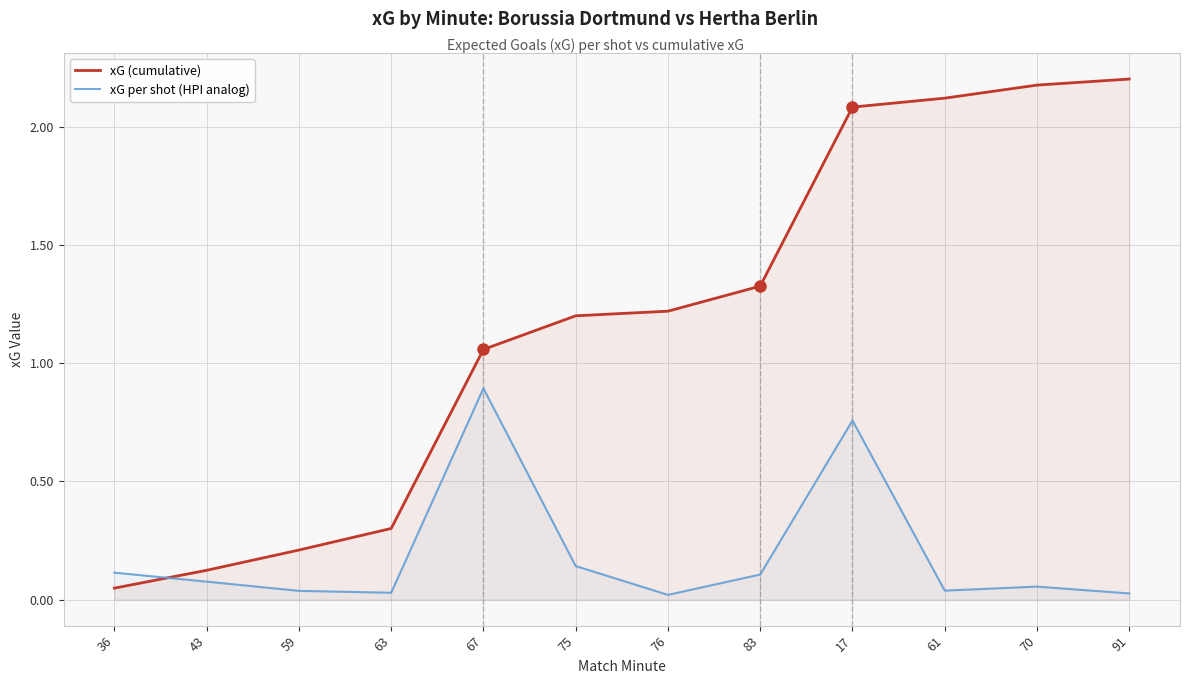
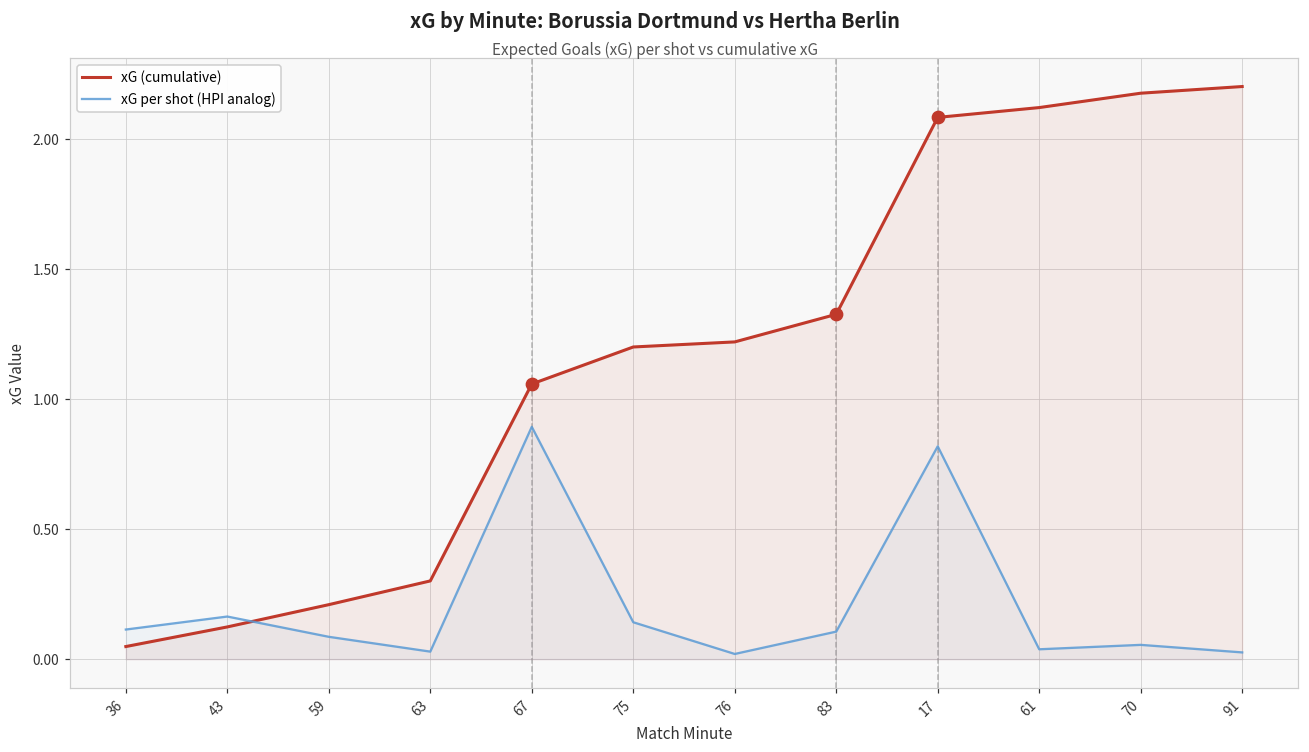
xG per shot (HPI analog), 43: 0.08 -> 0.16
xG per shot (HPI analog), 59: 0.04 -> 0.09
xG per shot (HPI analog), 17: 0.76 -> 0.82
